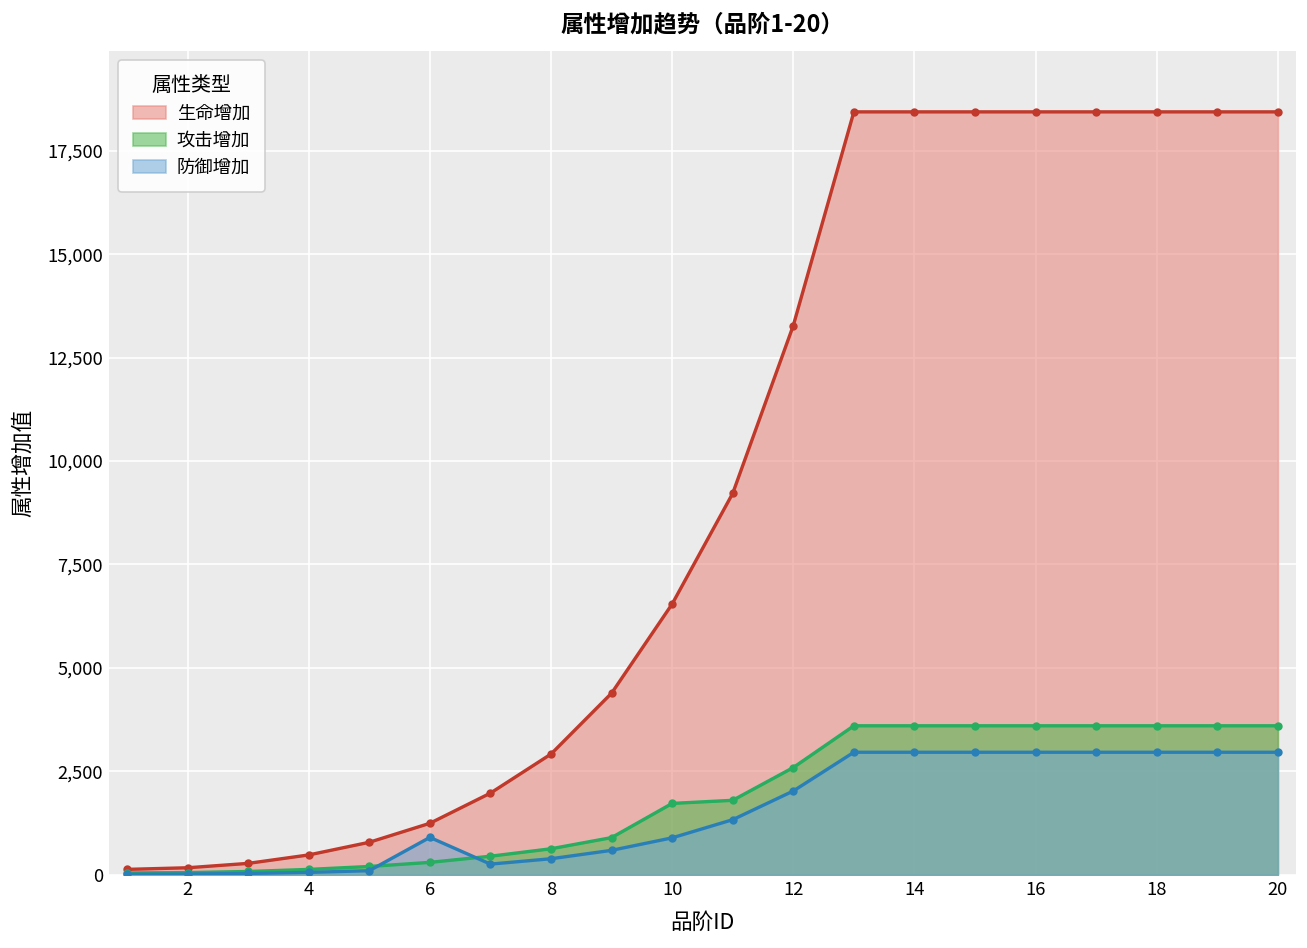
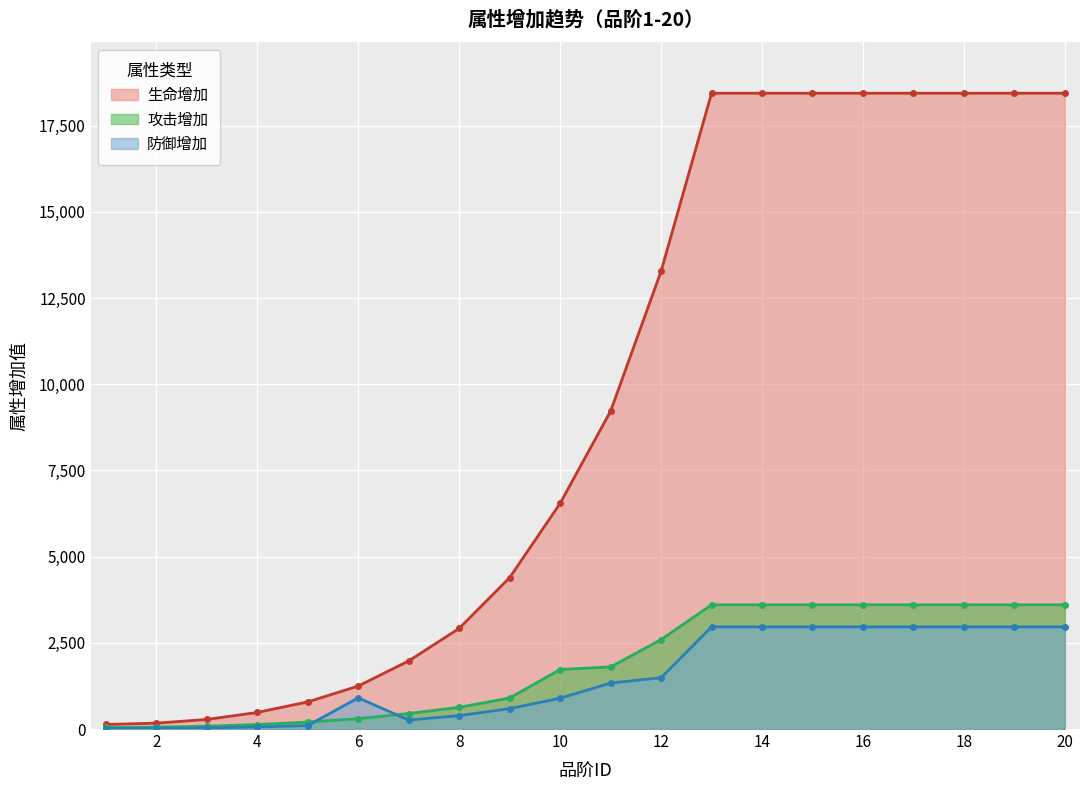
防御增加, 12: 2,000 -> 1,500
